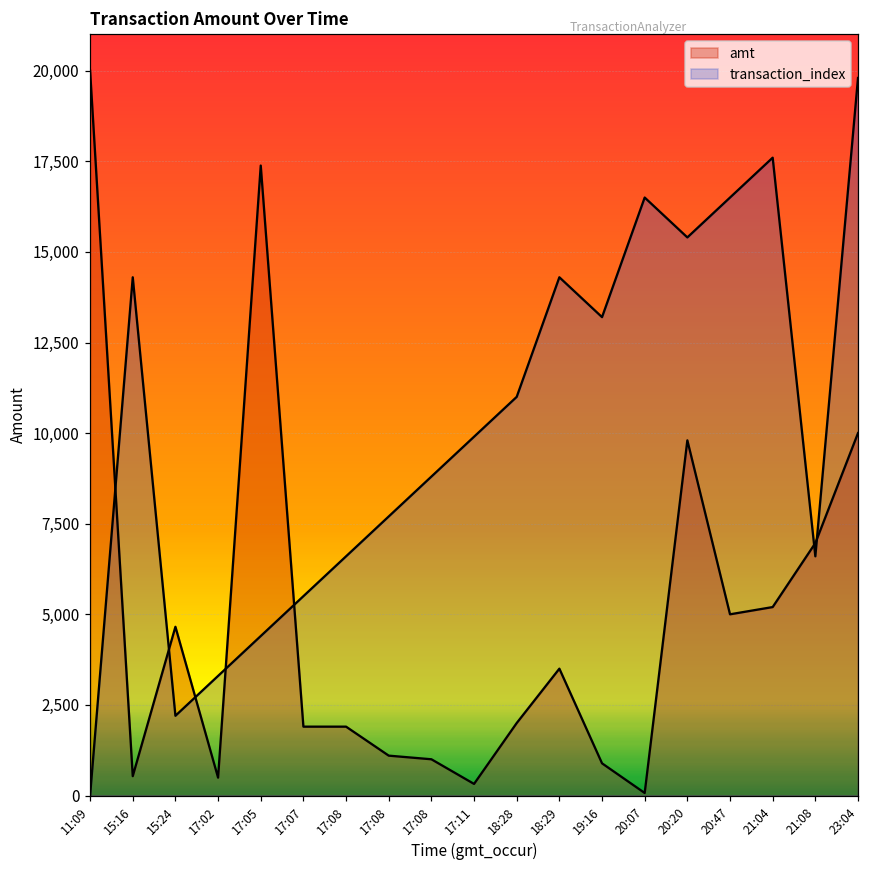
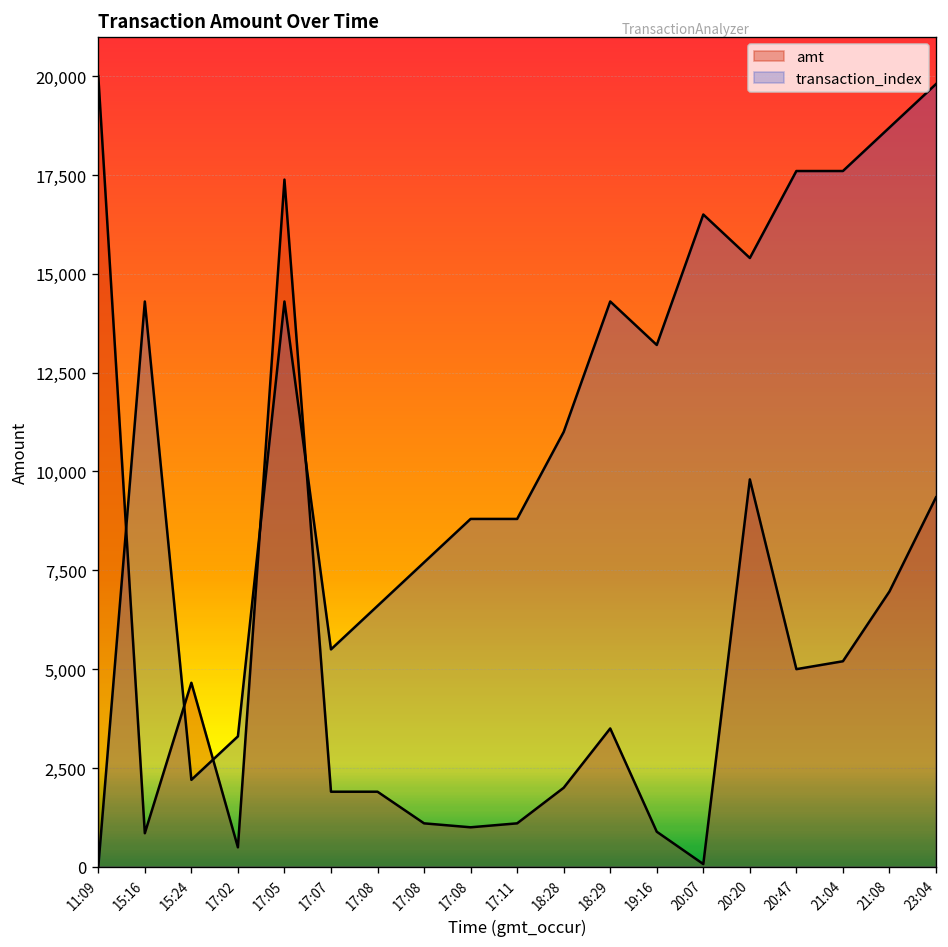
amt, 15:16: 500 -> 900
transaction_index, 17:05: 4,400 -> 14,300
amt, 17:11: 300 -> 1,100
transaction_index, 17:11: 9,900 -> 8,800
transaction_index, 20:47: 16,500 -> 17,600
transaction_index, 21:08: 6,600 -> 18,700
amt, 23:04: 10,000 -> 9,300
